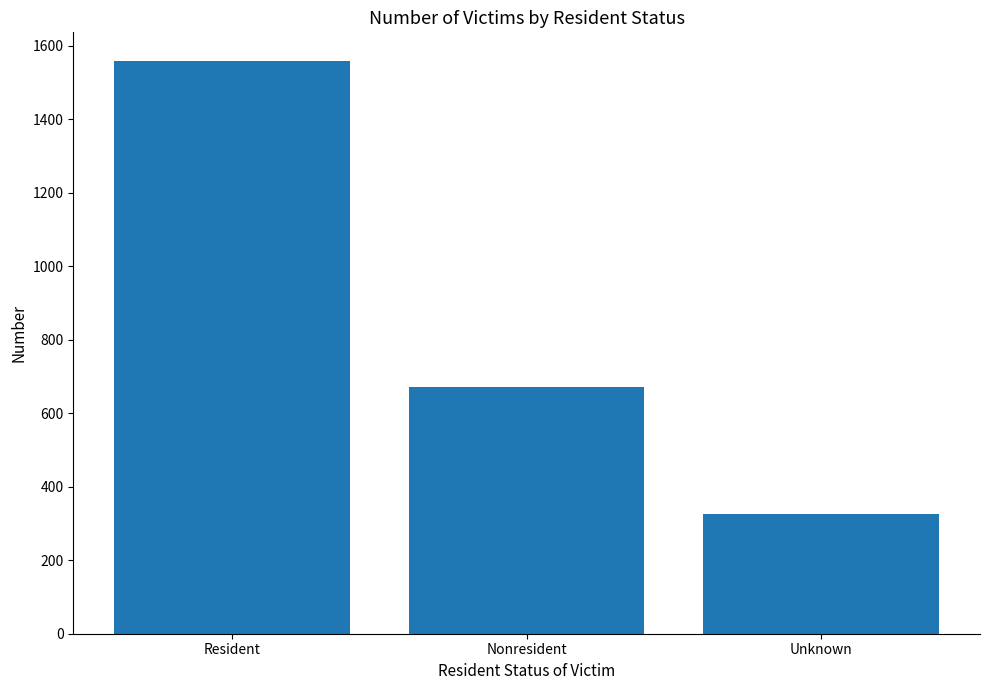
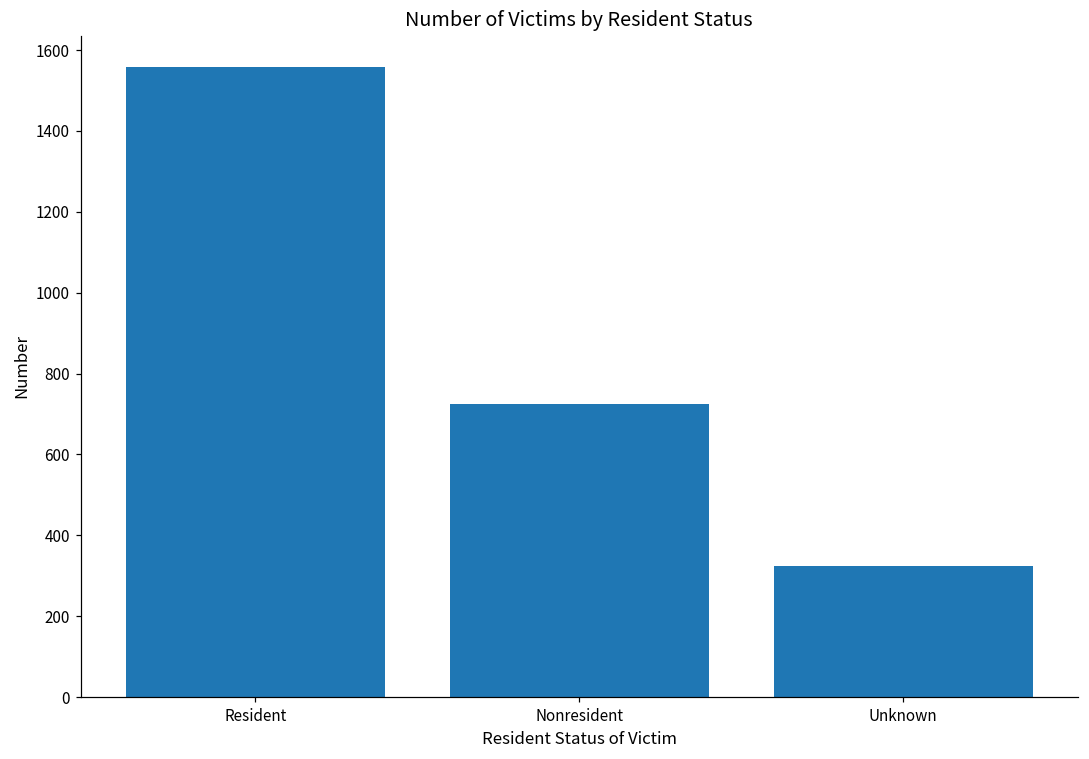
Nonresident: 670 -> 730
